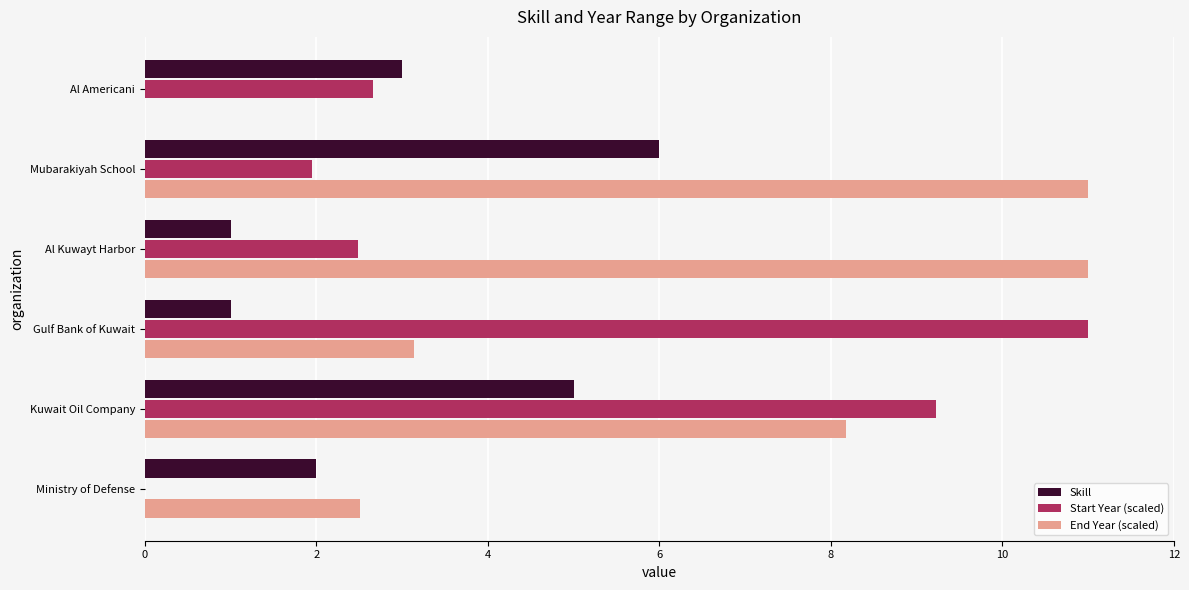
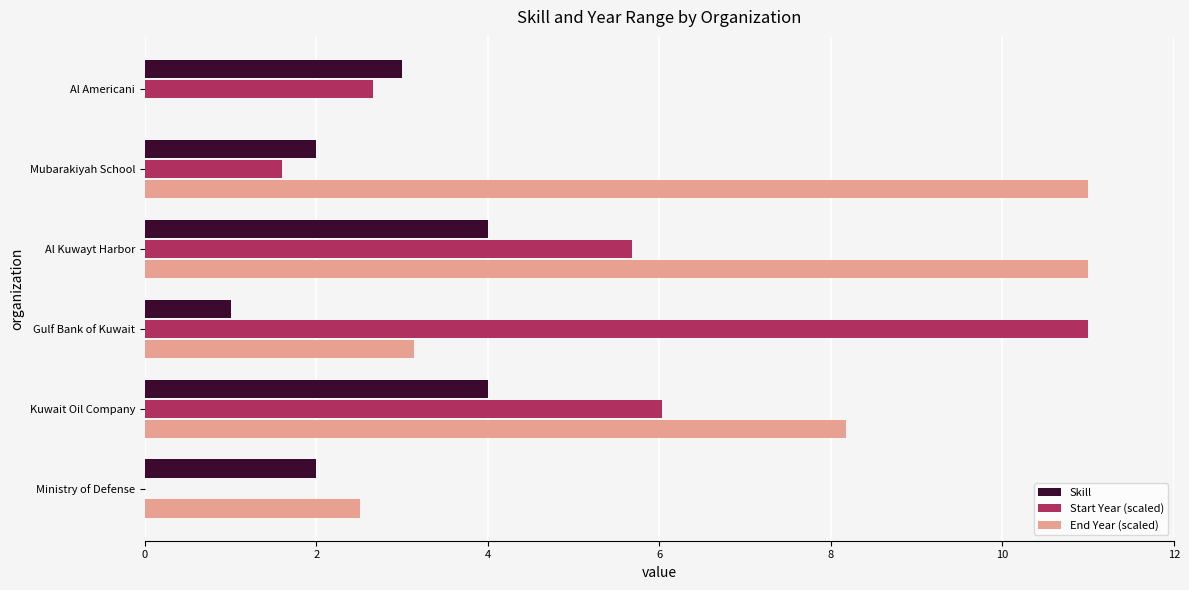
Skill, Mubarakiyah School: 6 -> 2
Start Year (scaled), Mubarakiyah School: 2.0 -> 1.6
Skill, Al Kuwayt Harbor: 1 -> 4
Start Year (scaled), Al Kuwayt Harbor: 2.5 -> 5.7
Skill, Kuwait Oil Company: 5 -> 4
Start Year (scaled), Kuwait Oil Company: 9.2 -> 6.0
